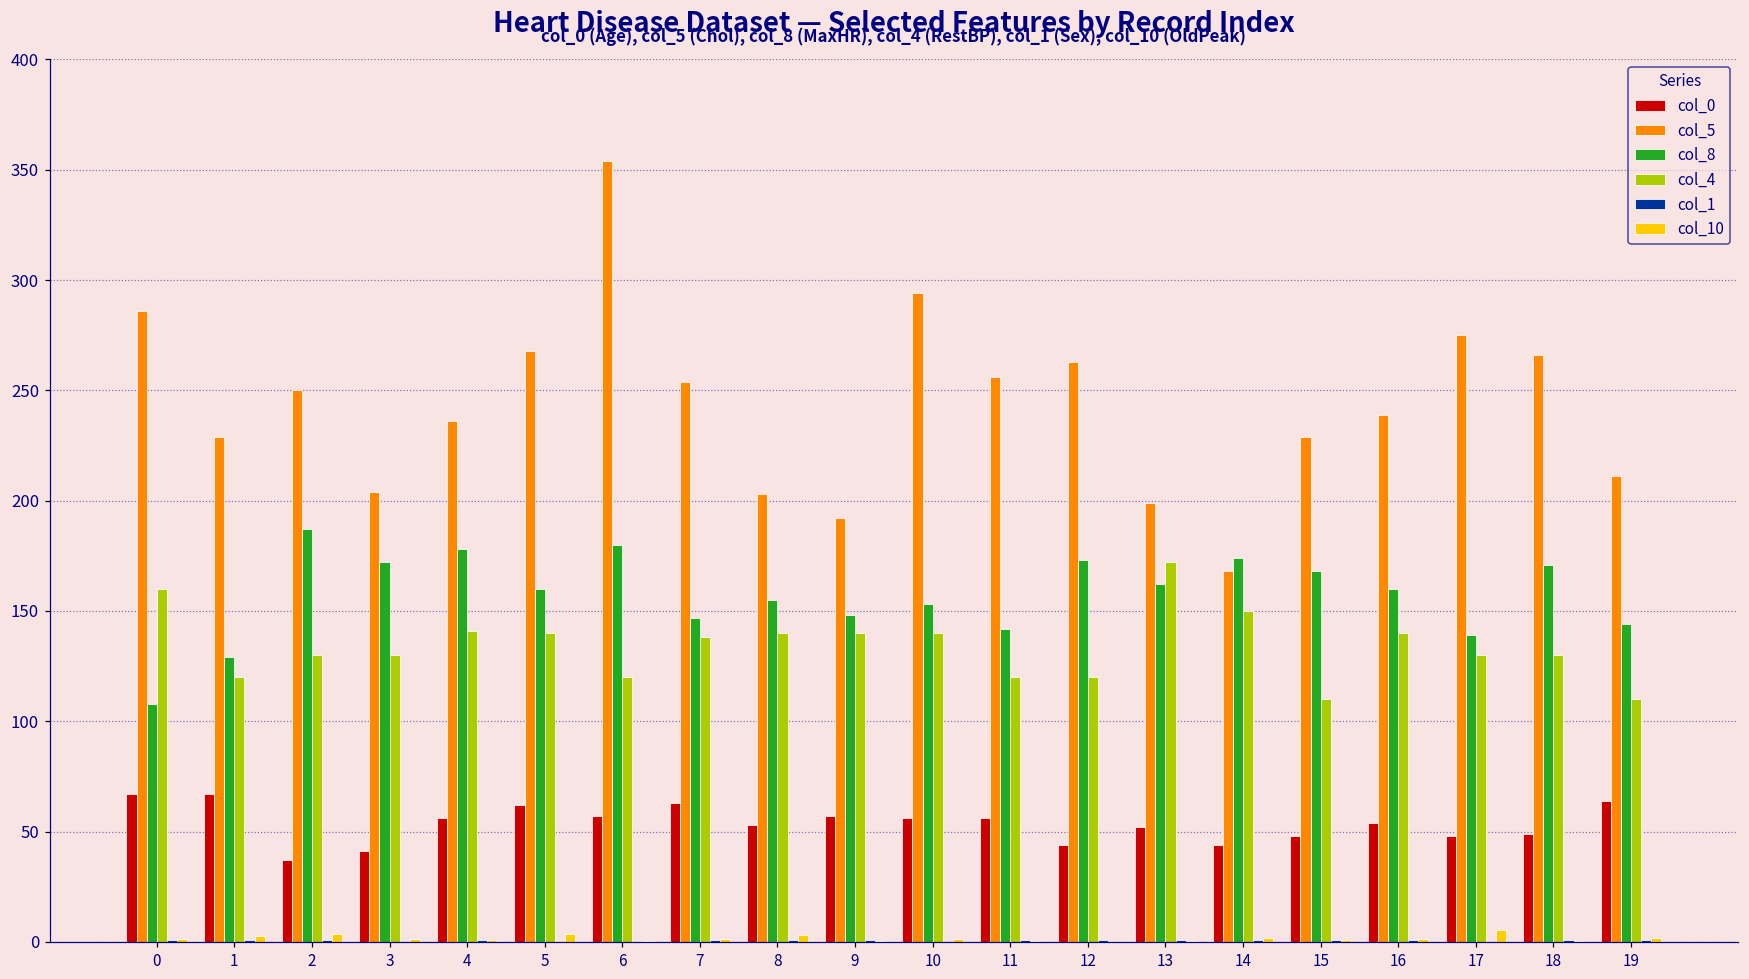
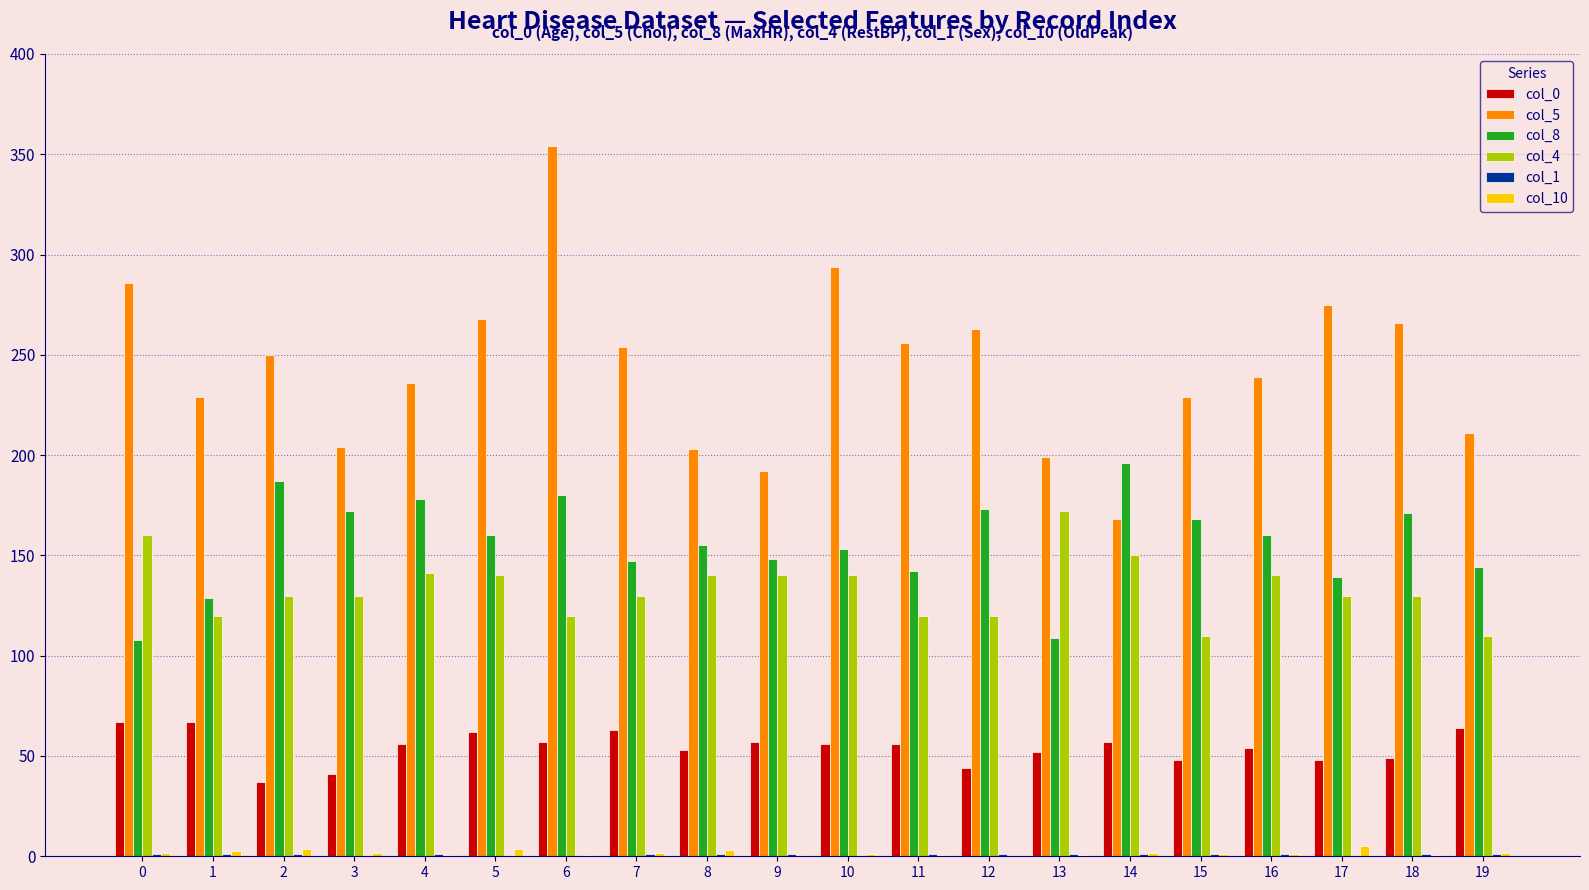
col_4, 7: 138 -> 130
col_8, 13: 162 -> 109
col_0, 14: 44 -> 57
col_8, 14: 174 -> 196
